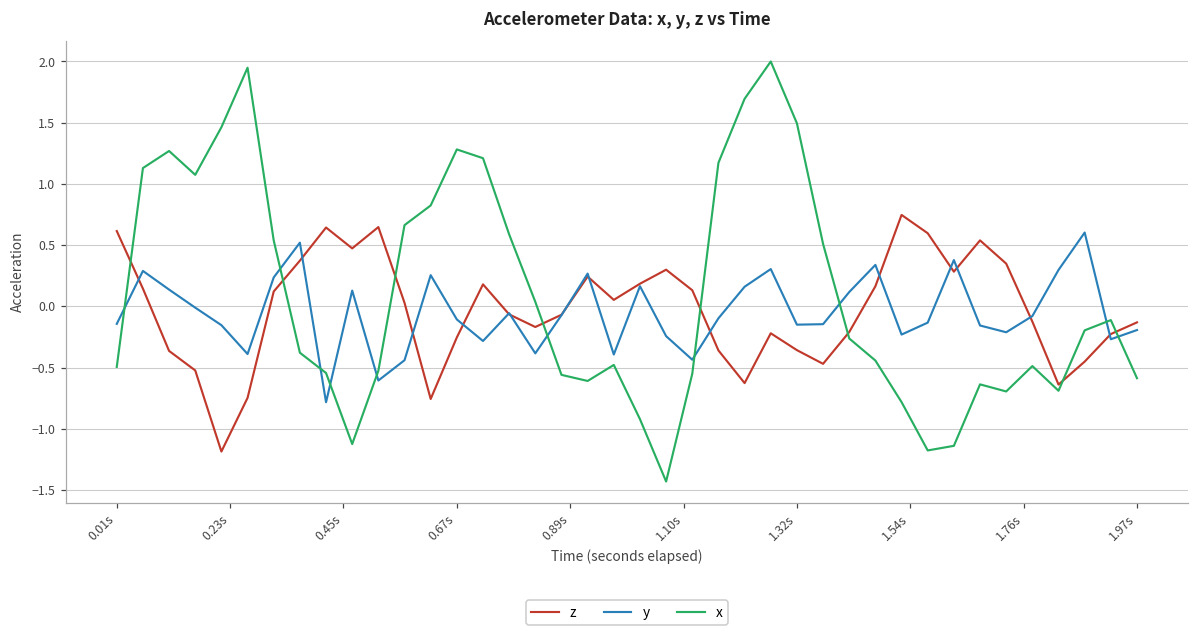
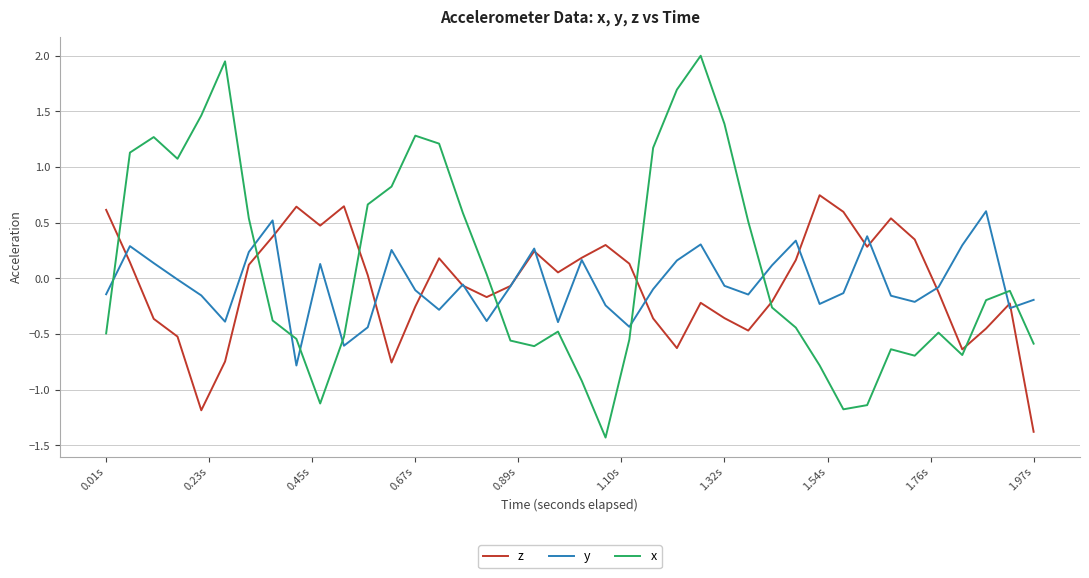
y, 1.32s: -0.15 -> -0.07
x, 1.32s: 1.50 -> 1.39
z, 1.97s: -0.13 -> -1.38
